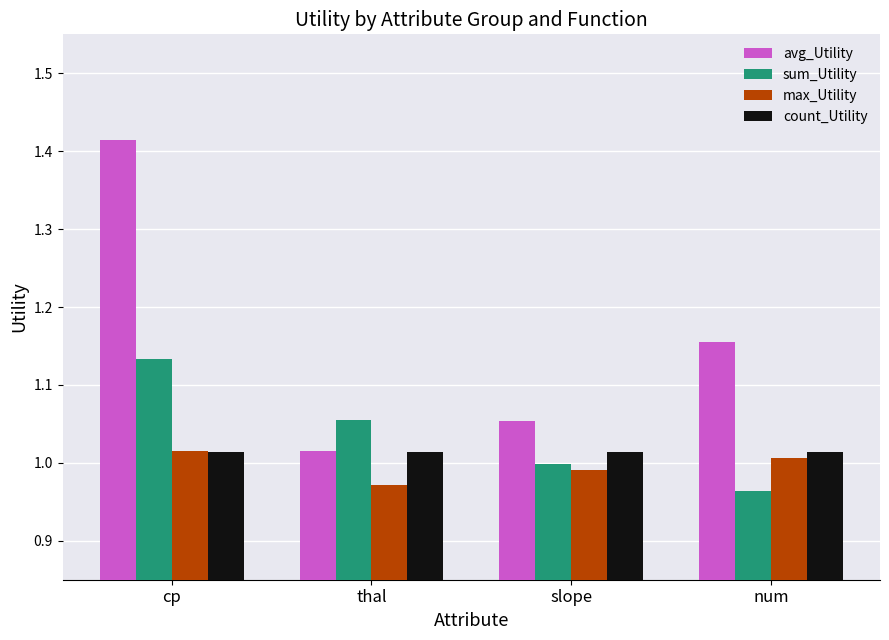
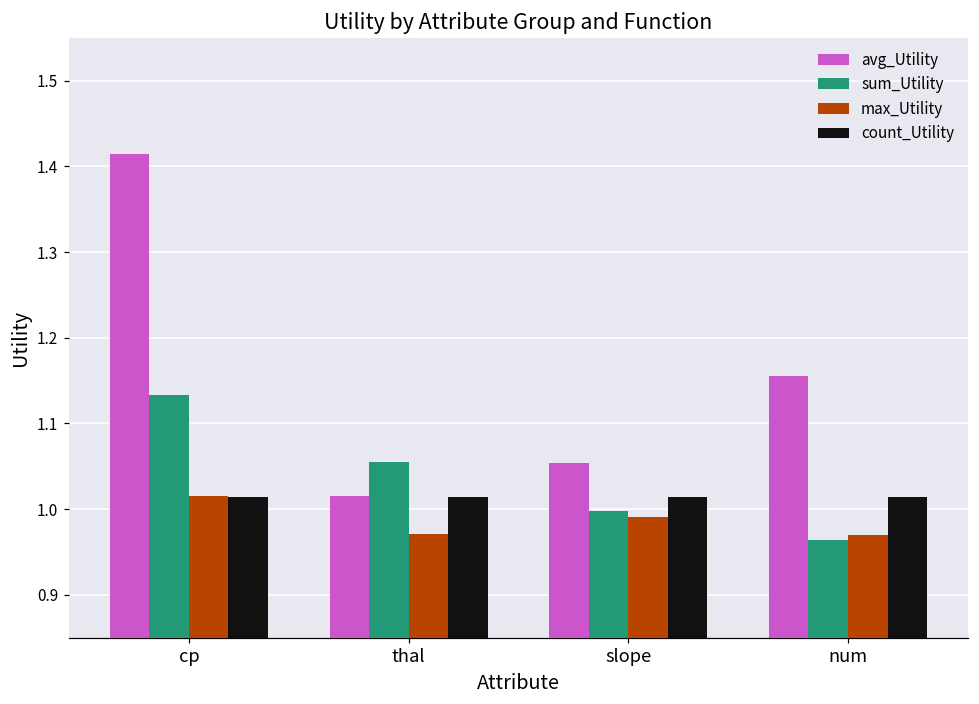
max_Utility, num: 1.01 -> 0.97
